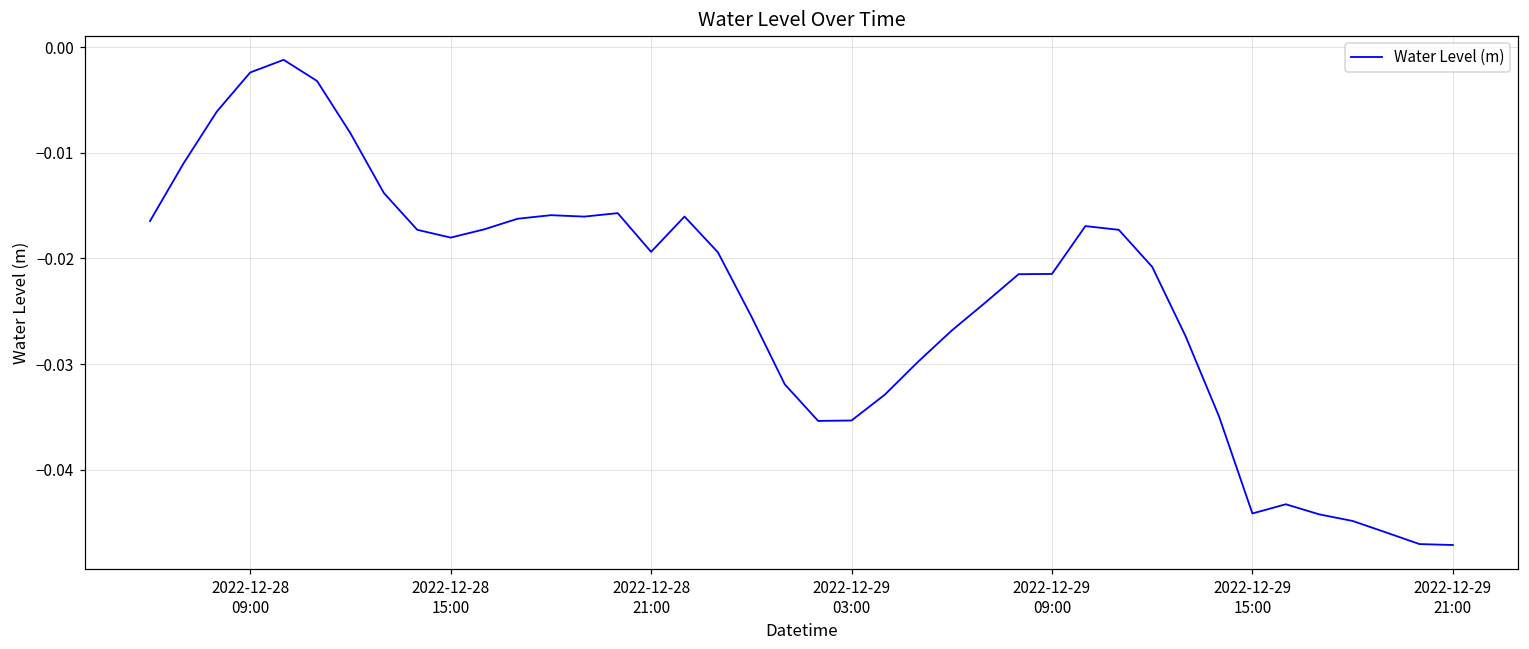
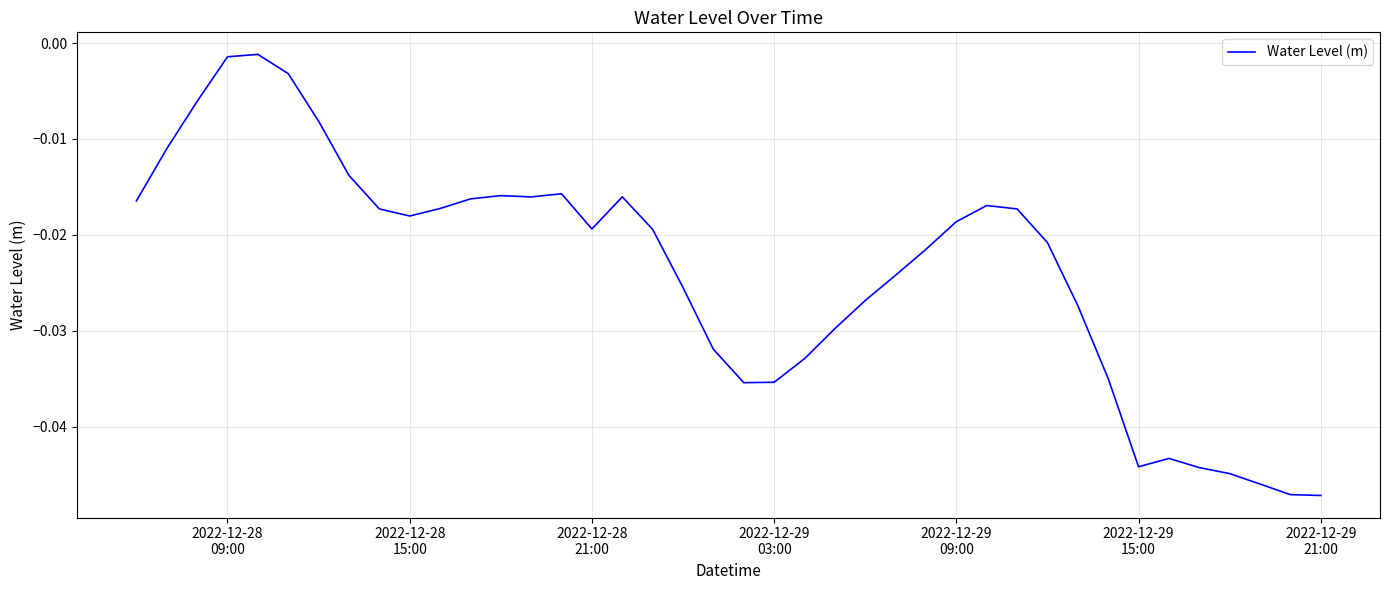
2022-12-28 09:00: -0.002 -> -0.001
2022-12-29 09:00: -0.021 -> -0.019
